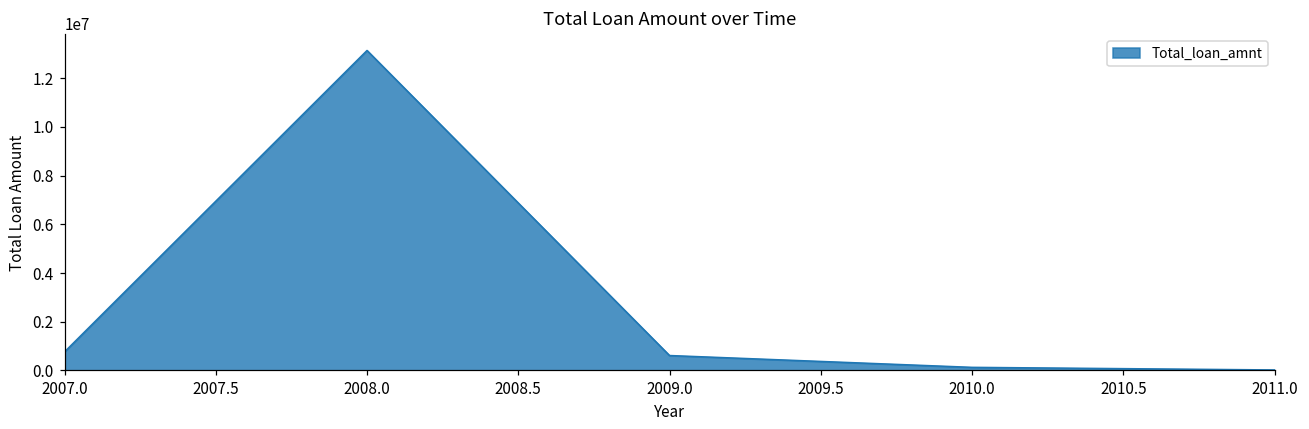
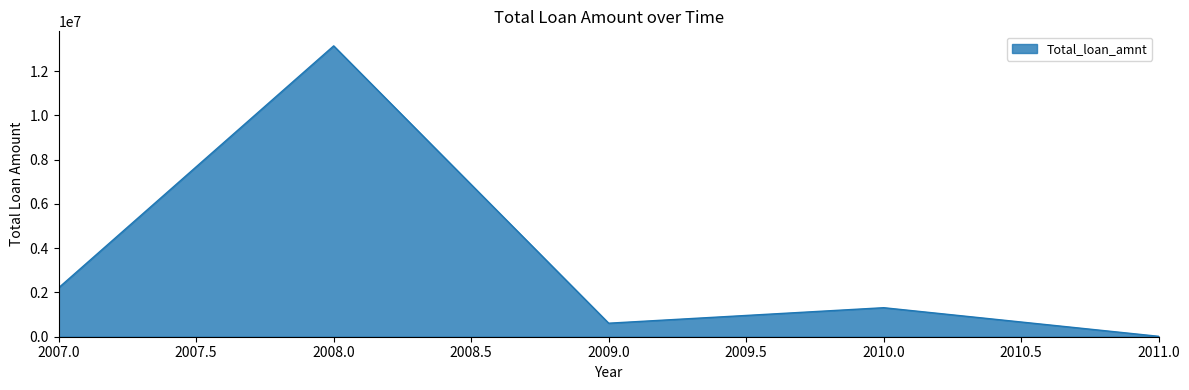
2007.0: 800000 -> 2200000
2010.0: 100000 -> 1300000
